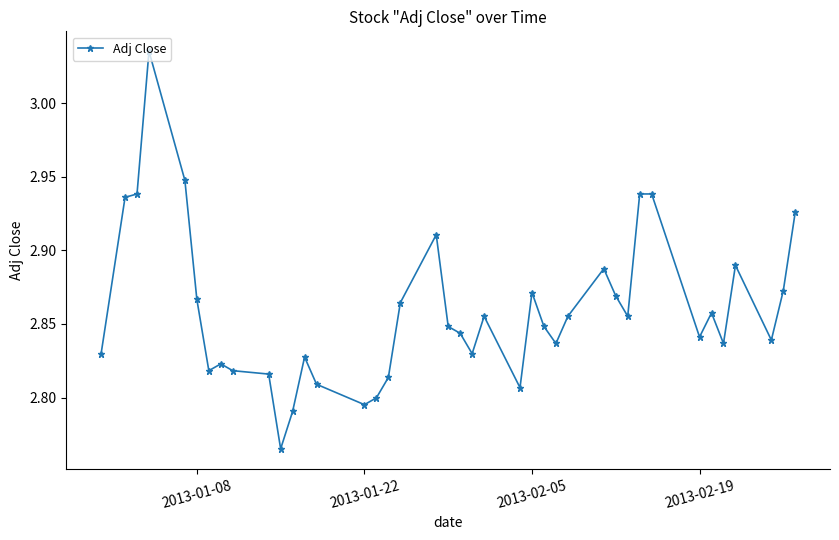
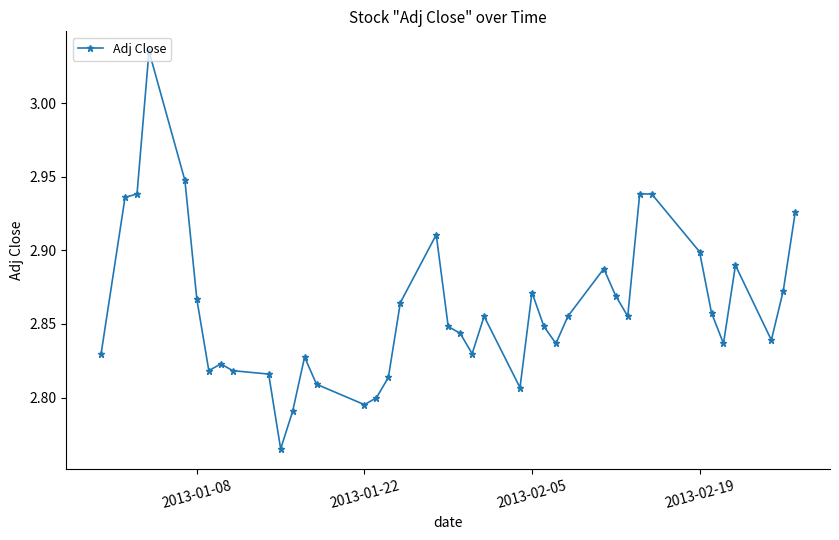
2013-02-19: 2.841 -> 2.899
